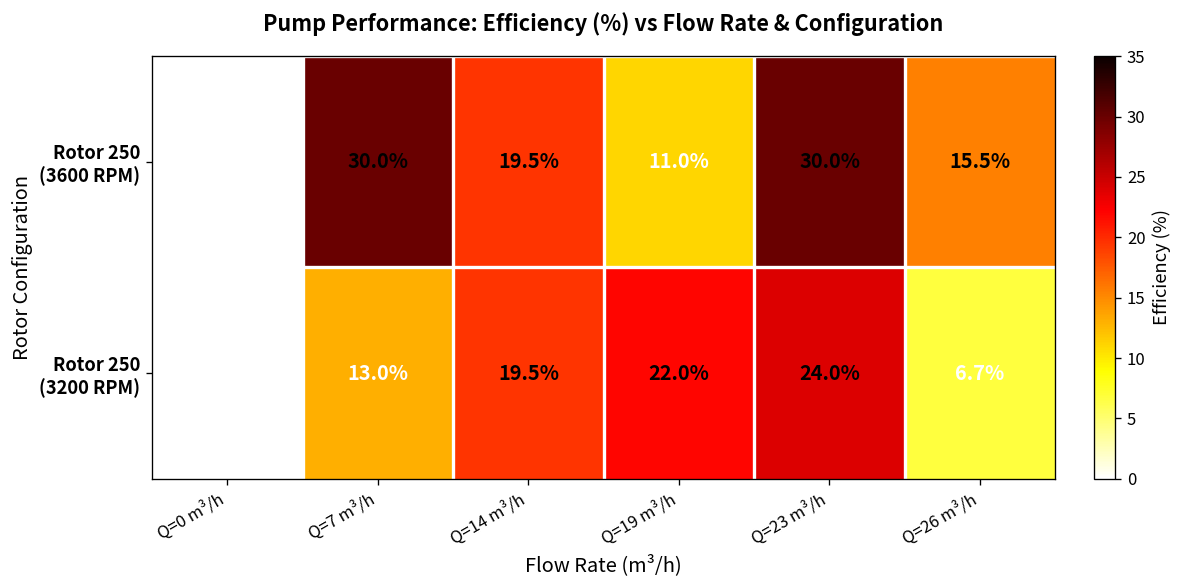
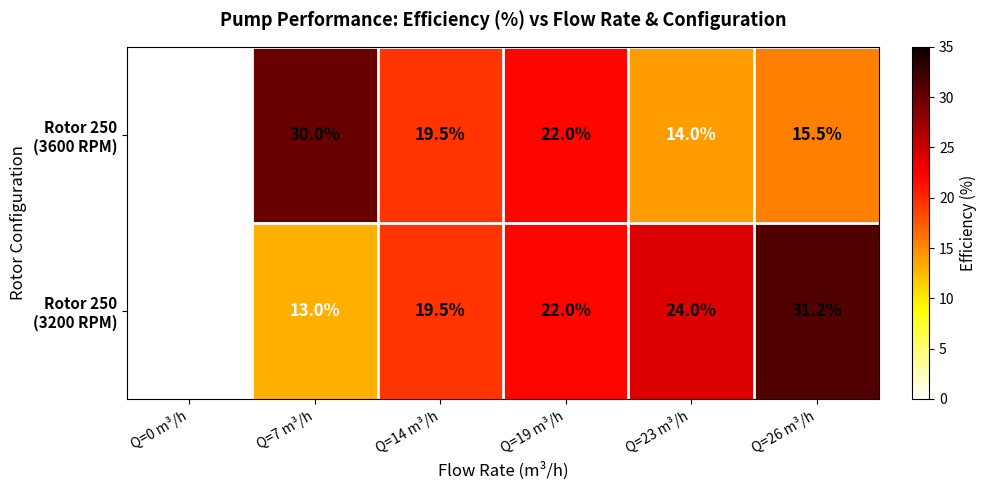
Rotor 250 (3600 RPM), Q=19 m³/h: 11.0% -> 22.0%
Rotor 250 (3600 RPM), Q=23 m³/h: 30.0% -> 14.0%
Rotor 250 (3200 RPM), Q=26 m³/h: 6.7% -> 31.2%
